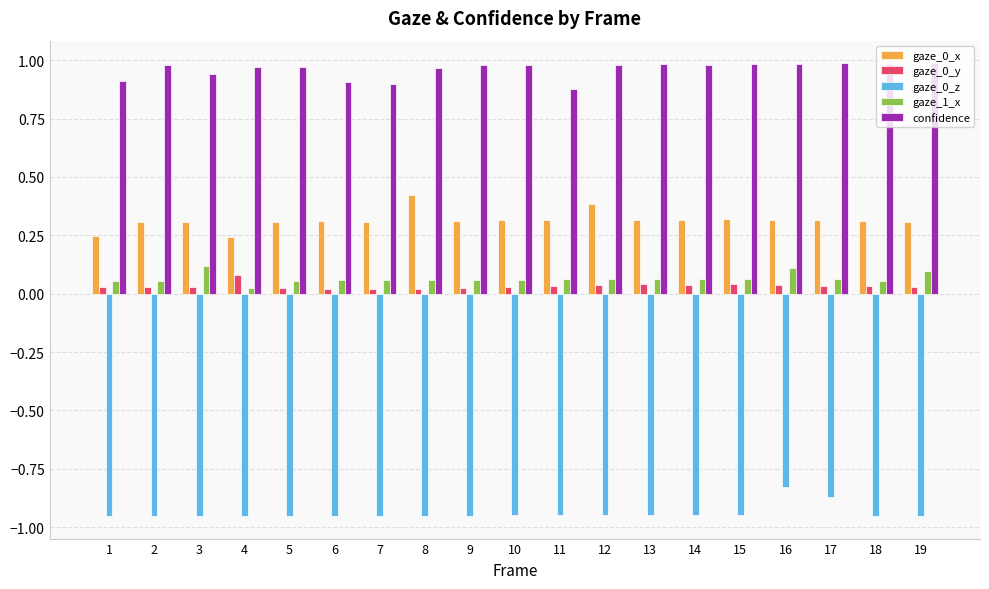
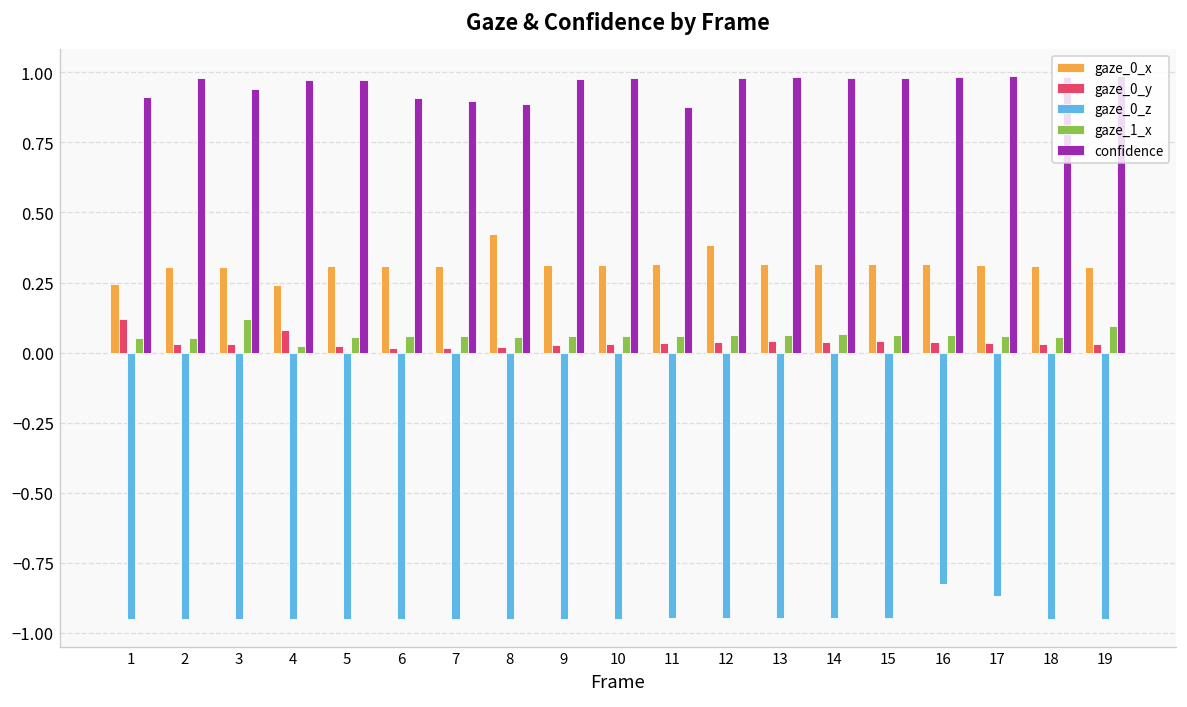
gaze_0_y, 1: 0.03 -> 0.12
confidence, 8: 0.97 -> 0.89
gaze_1_x, 16: 0.11 -> 0.06
